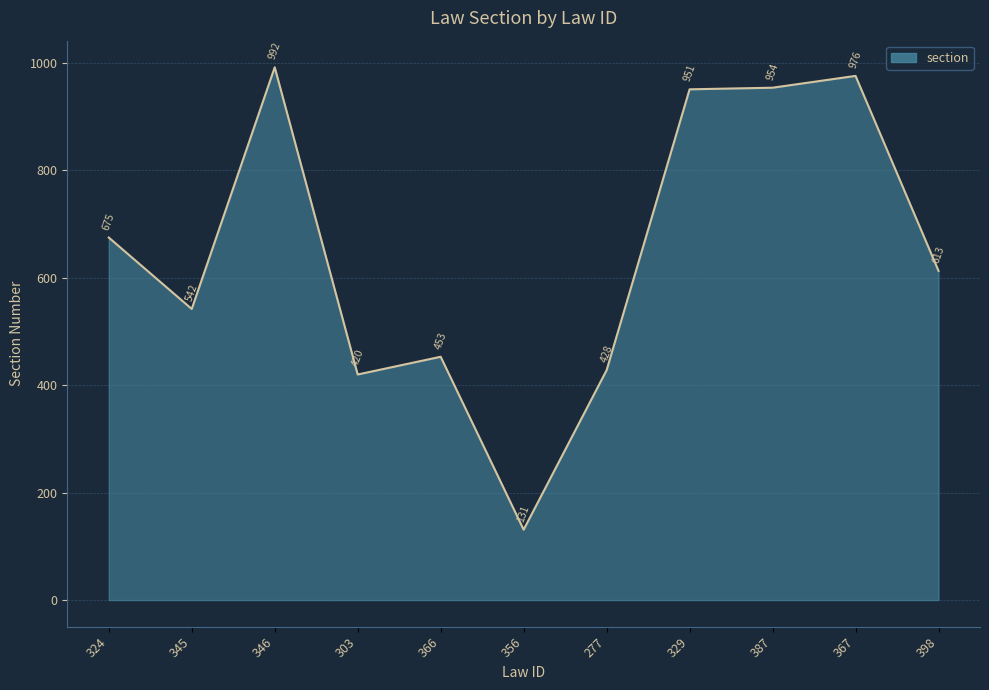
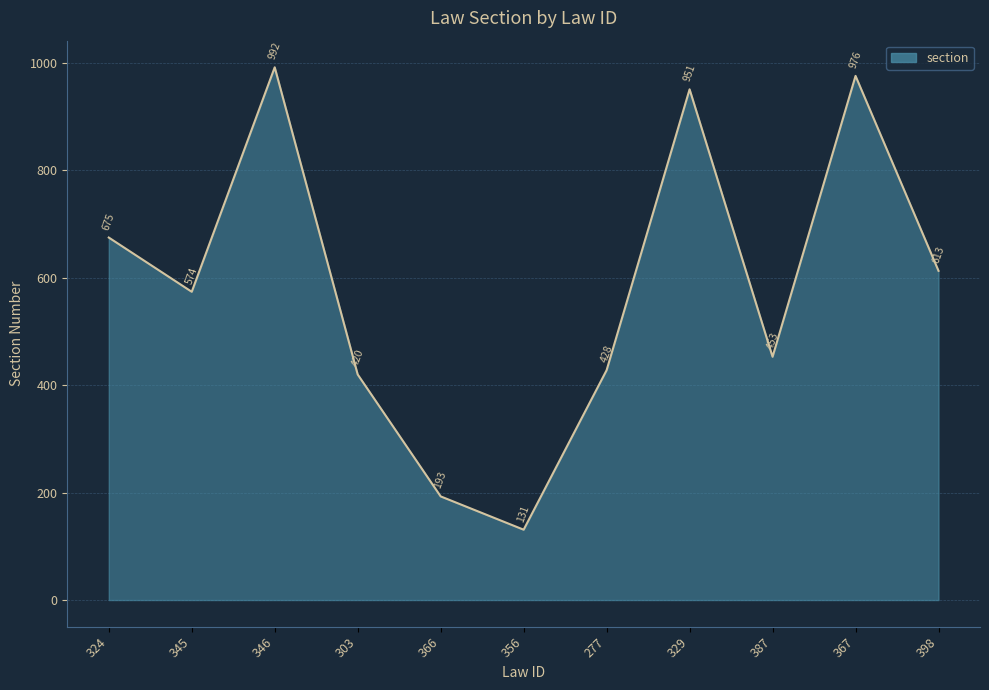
345: 542 -> 574
366: 453 -> 193
387: 954 -> 453
